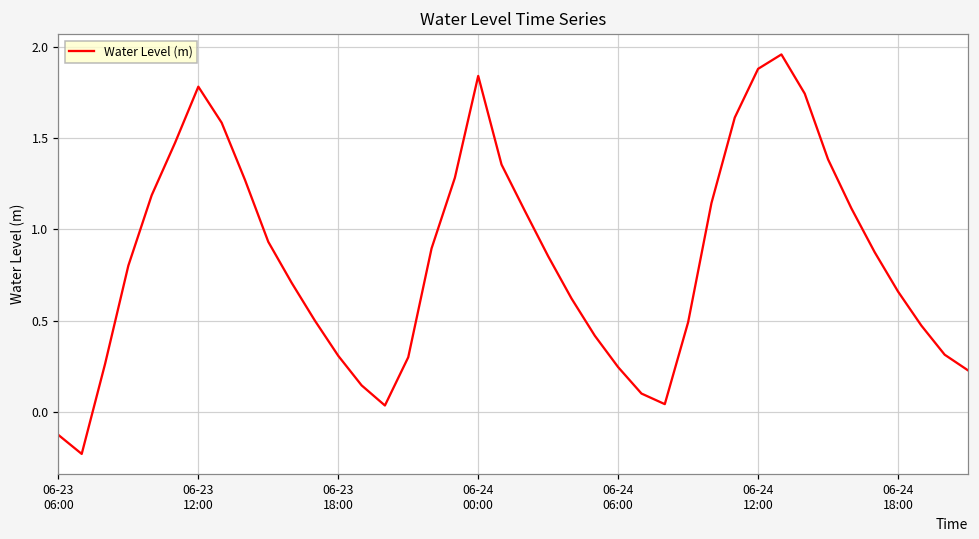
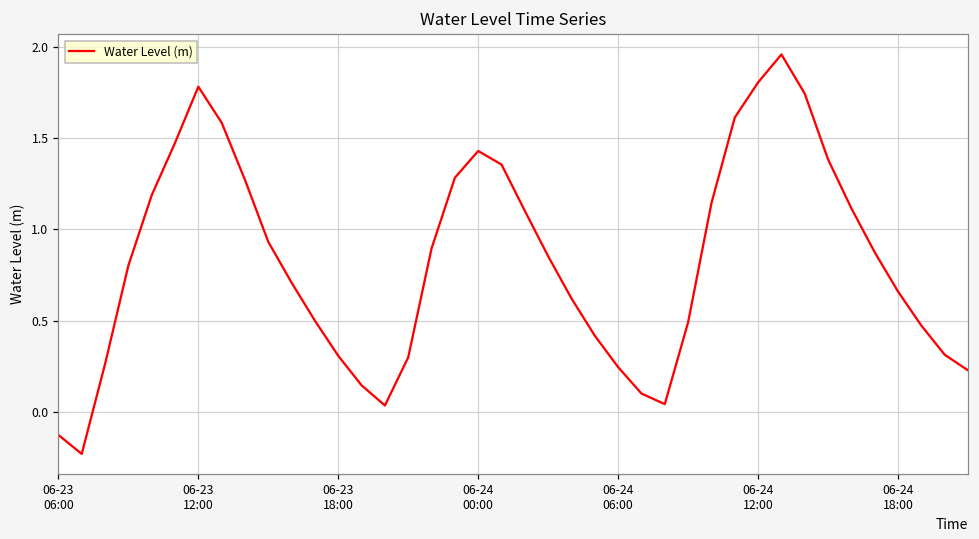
06-24 00:00: 1.84 -> 1.43
06-24 12:00: 1.88 -> 1.80
